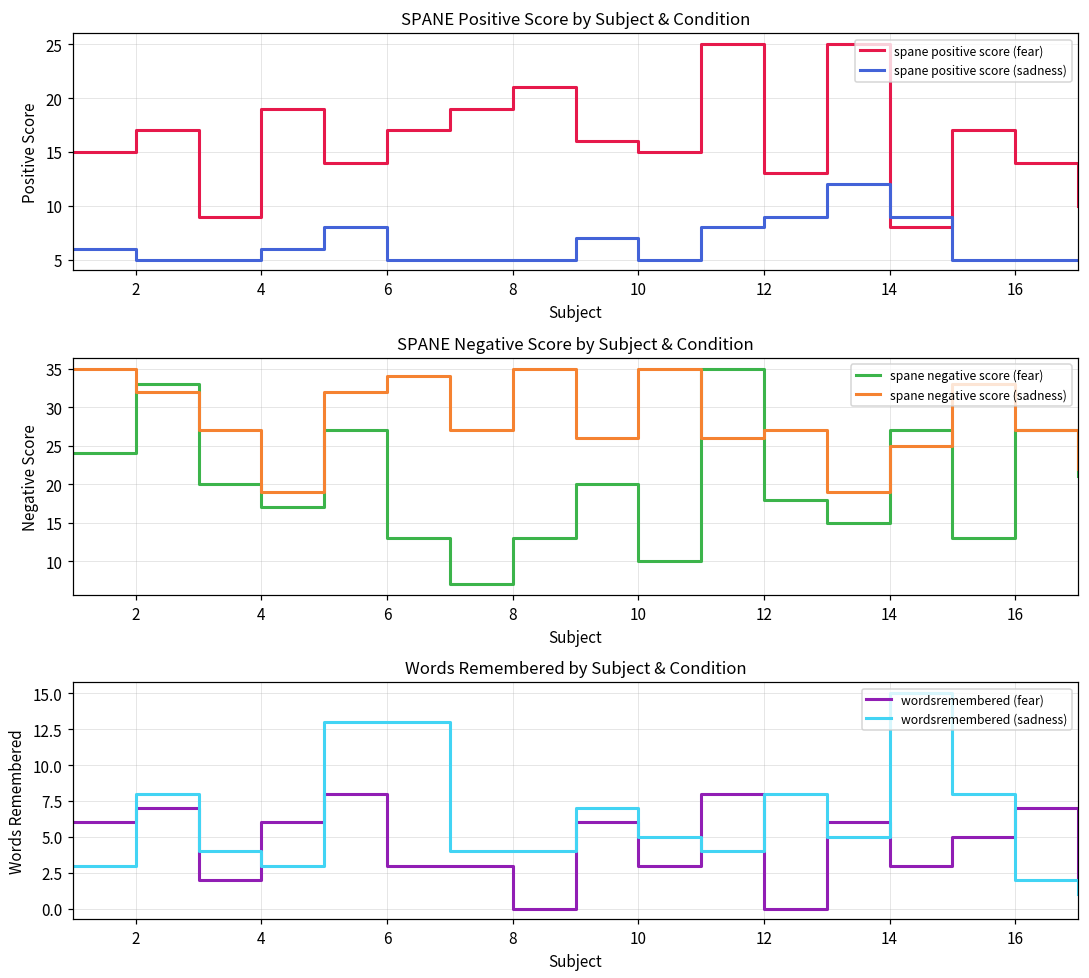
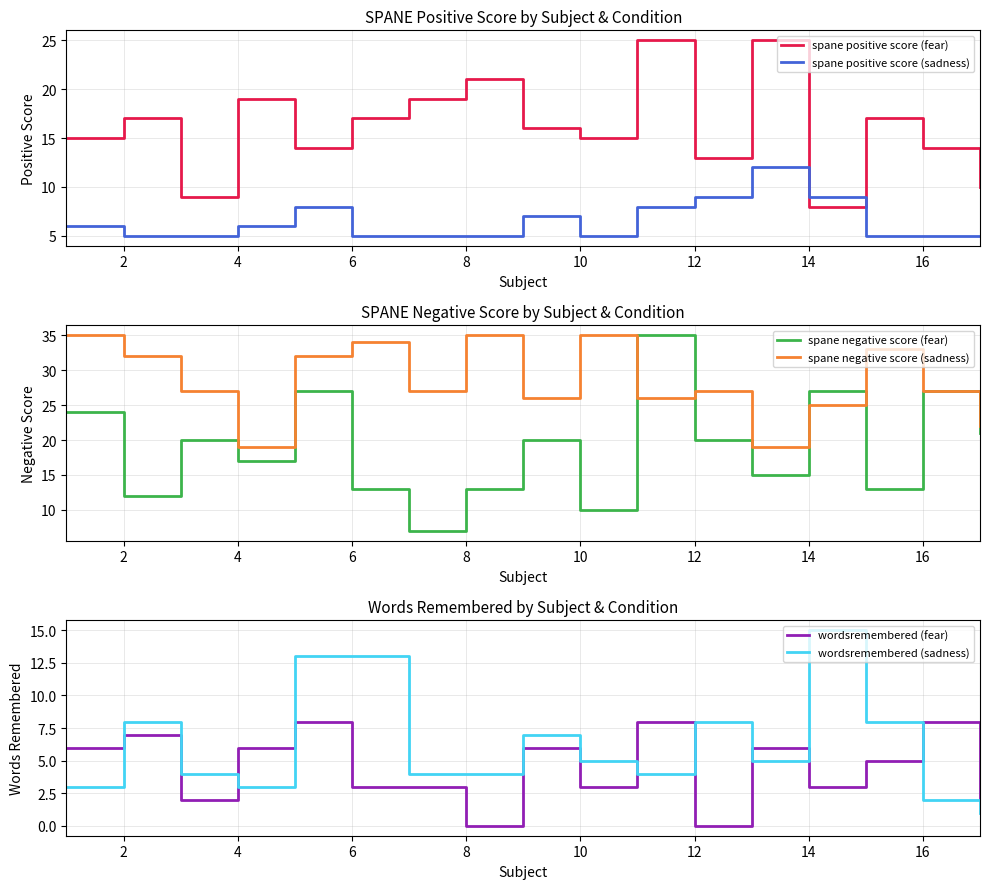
SPANE Negative Score by Subject & Condition, spane negative score (fear), 2: 33 -> 12
SPANE Negative Score by Subject & Condition, spane negative score (fear), 12: 18 -> 20
Words Remembered by Subject & Condition, wordsremembered (fear), 16: 7 -> 8
